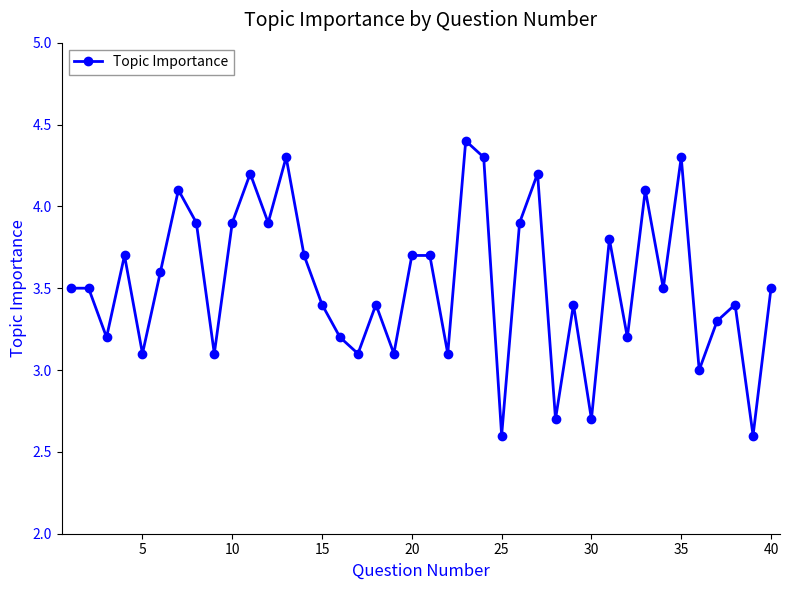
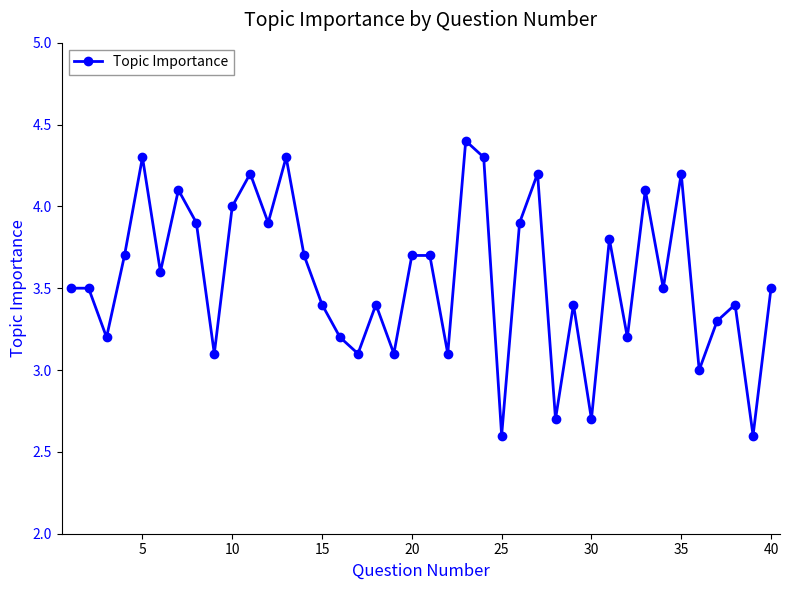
5: 3.1 -> 4.3
10: 3.9 -> 4.0
35: 4.3 -> 4.2
